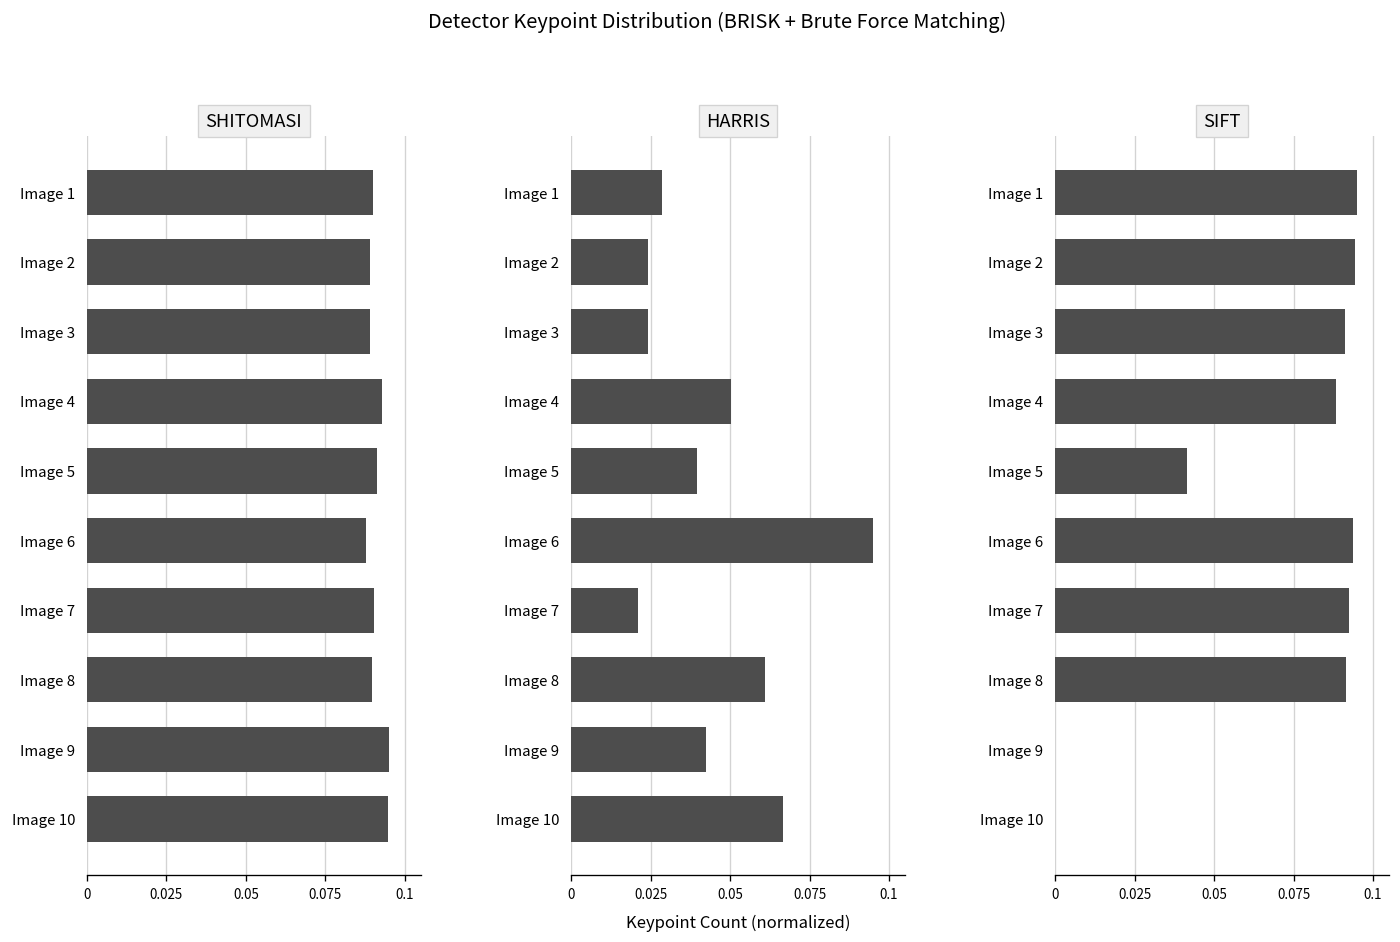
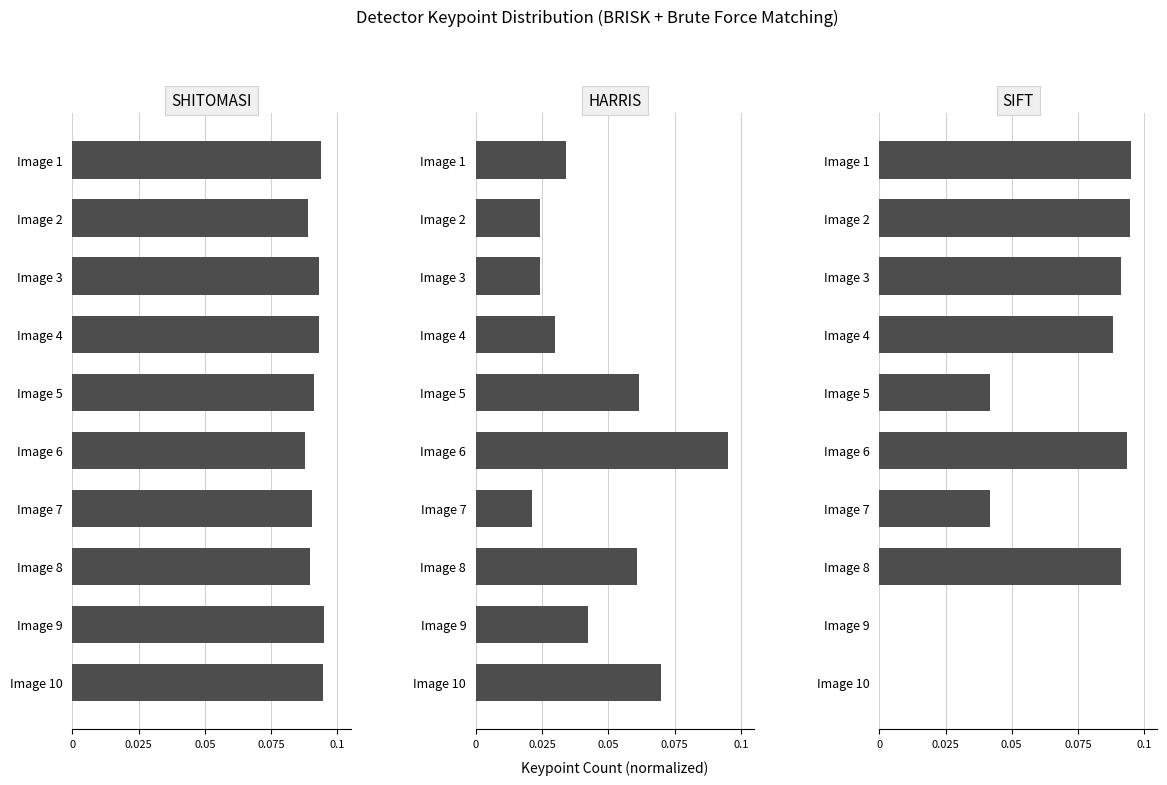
SHITOMASI, Image 1: 0.090 -> 0.094
SHITOMASI, Image 3: 0.089 -> 0.093
HARRIS, Image 1: 0.029 -> 0.034
HARRIS, Image 4: 0.050 -> 0.030
HARRIS, Image 5: 0.040 -> 0.062
HARRIS, Image 10: 0.067 -> 0.070
SIFT, Image 7: 0.092 -> 0.042
